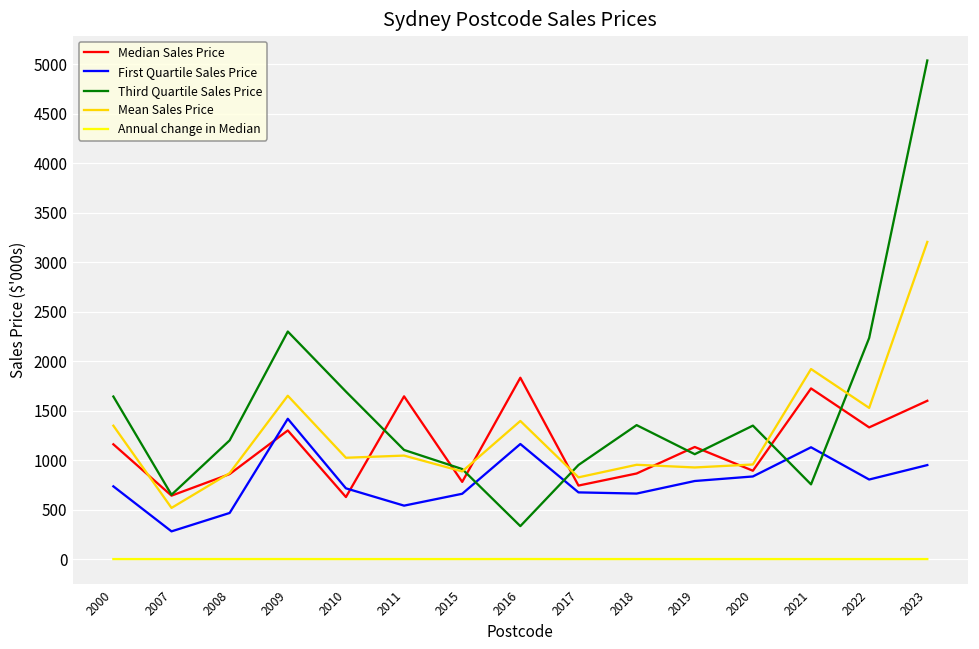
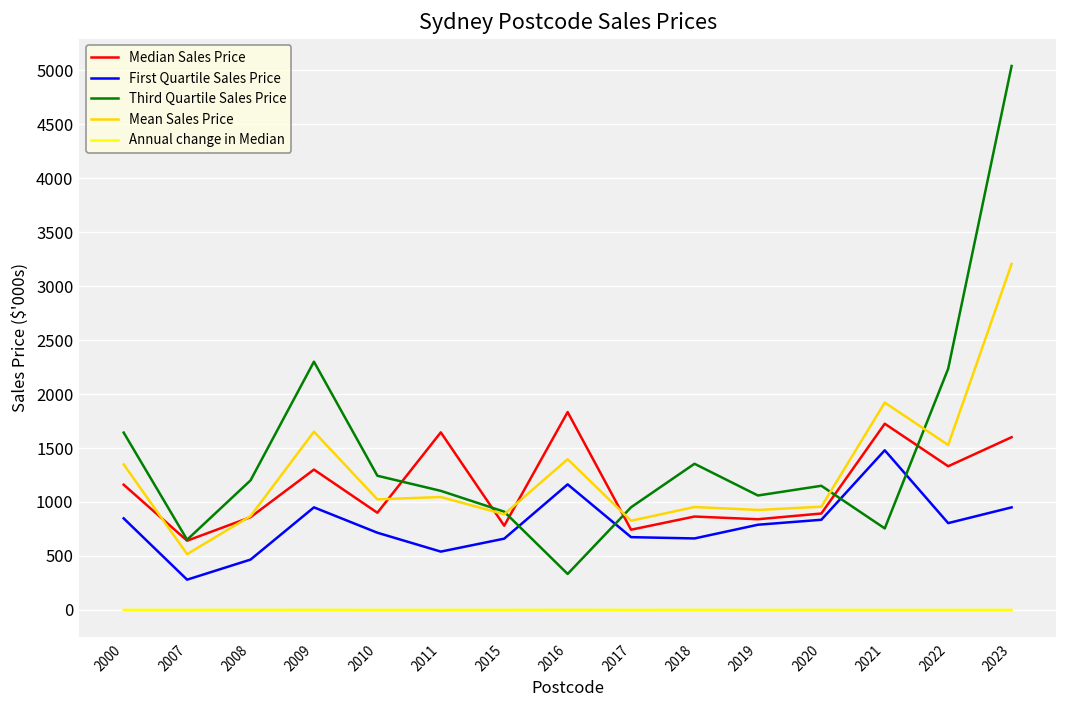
First Quartile Sales Price, 2000: 700 -> 800
First Quartile Sales Price, 2009: 1400 -> 1000
Median Sales Price, 2010: 600 -> 900
Third Quartile Sales Price, 2010: 1700 -> 1200
Median Sales Price, 2019: 1100 -> 800
Third Quartile Sales Price, 2020: 1300 -> 1200
First Quartile Sales Price, 2021: 1100 -> 1500
